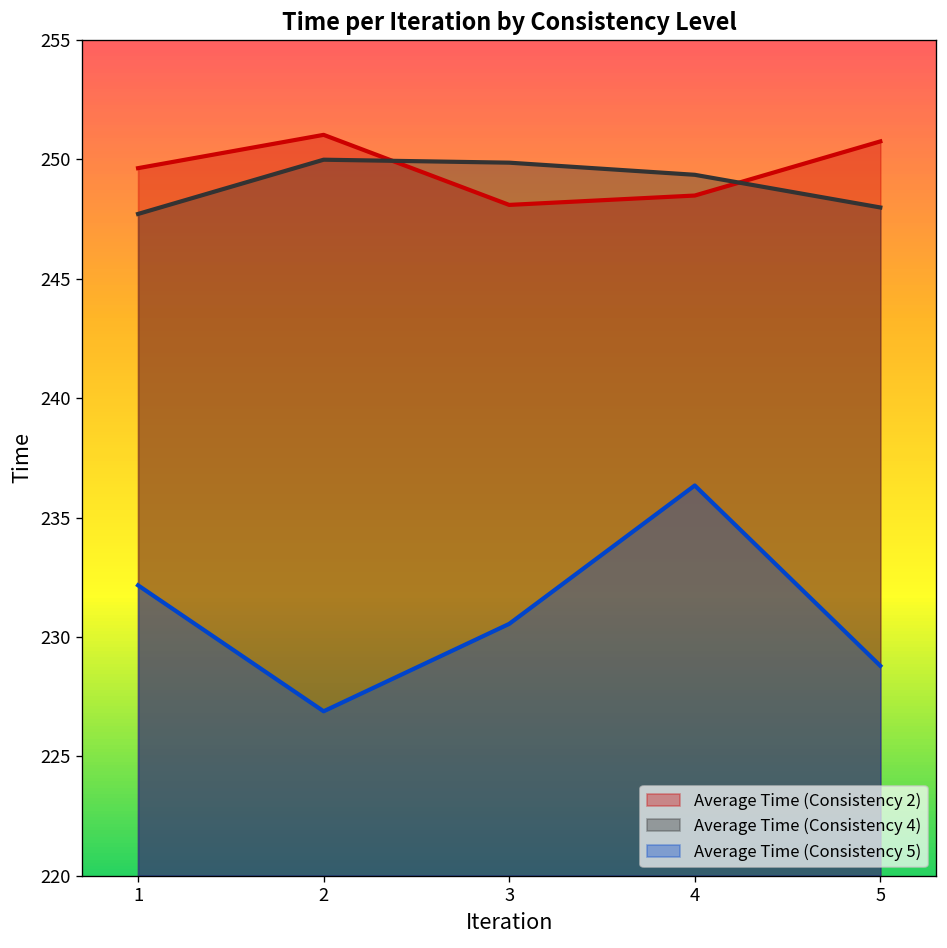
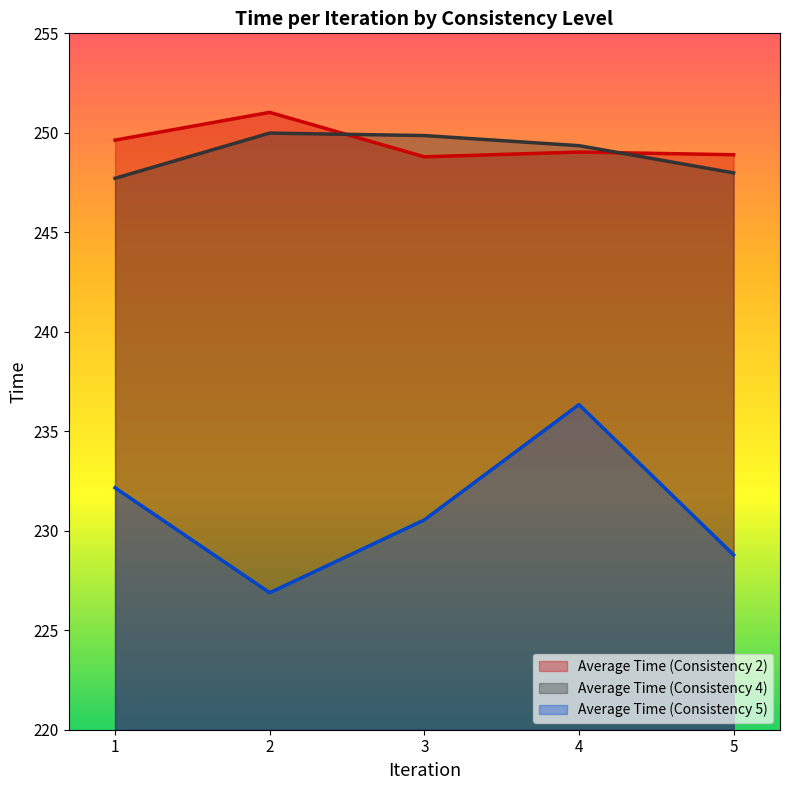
Average Time (Consistency 2), 3: 248.1 -> 248.8
Average Time (Consistency 2), 4: 248.5 -> 249.0
Average Time (Consistency 2), 5: 250.8 -> 248.9
